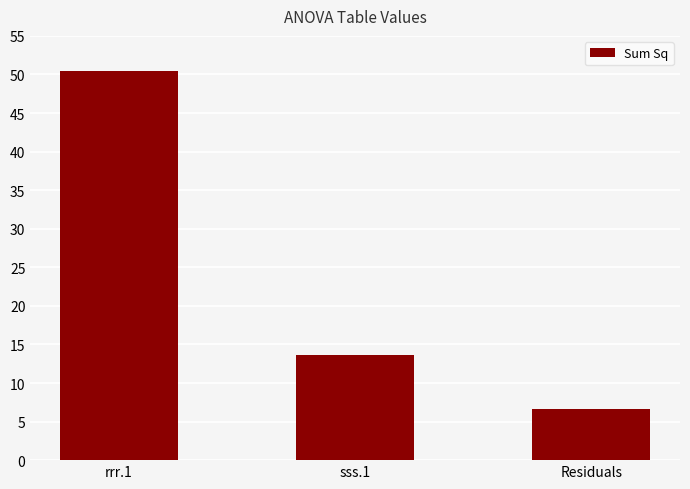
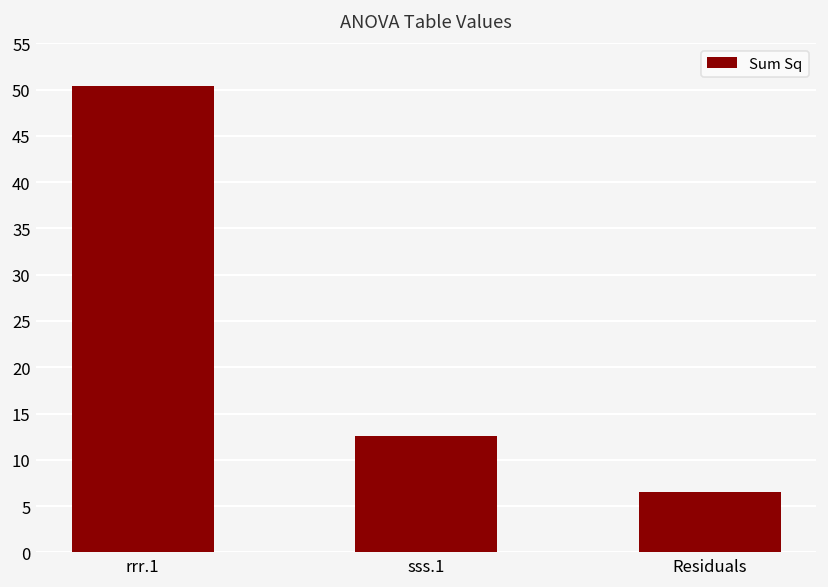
sss.1: 14 -> 13
